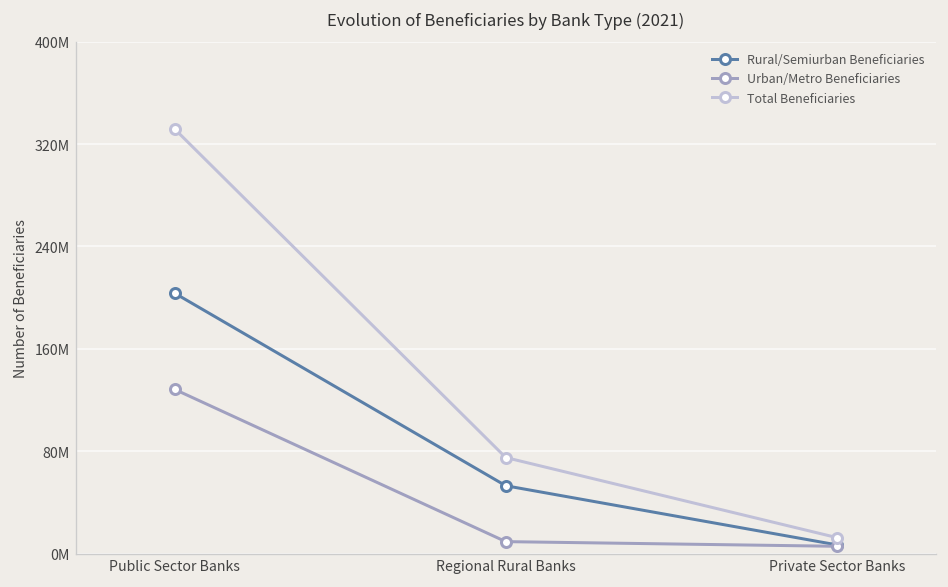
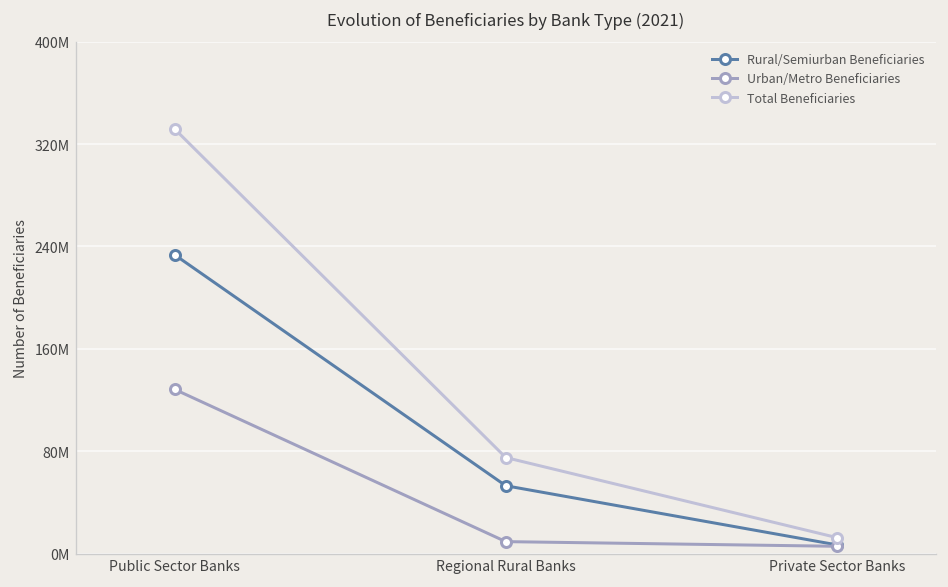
Rural/Semiurban Beneficiaries, Public Sector Banks: 203000000 -> 233000000
